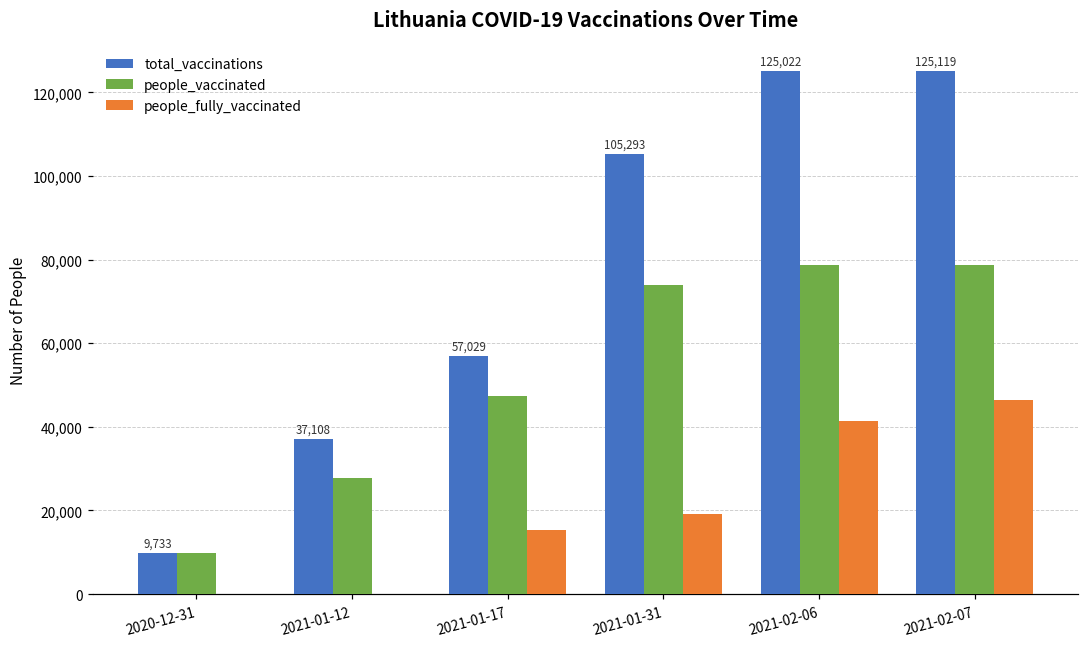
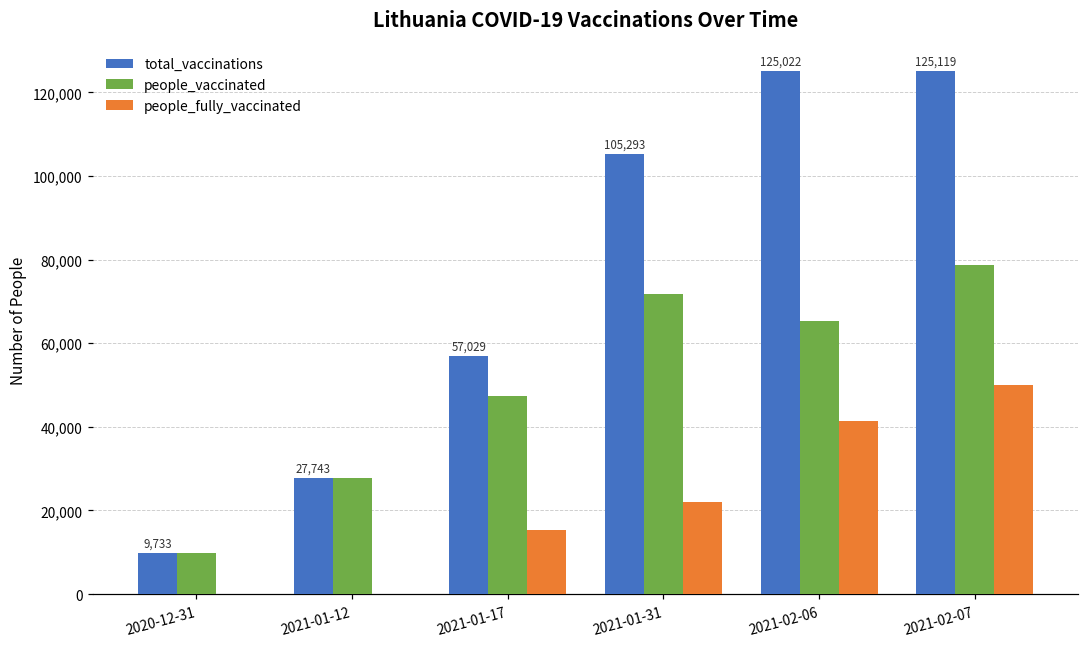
total_vaccinations, 2021-01-12: 37,108 -> 27,743
people_vaccinated, 2021-01-31: 74,000 -> 72,000
people_fully_vaccinated, 2021-01-31: 19,000 -> 22,000
people_vaccinated, 2021-02-06: 79,000 -> 65,000
people_fully_vaccinated, 2021-02-07: 46,000 -> 50,000
